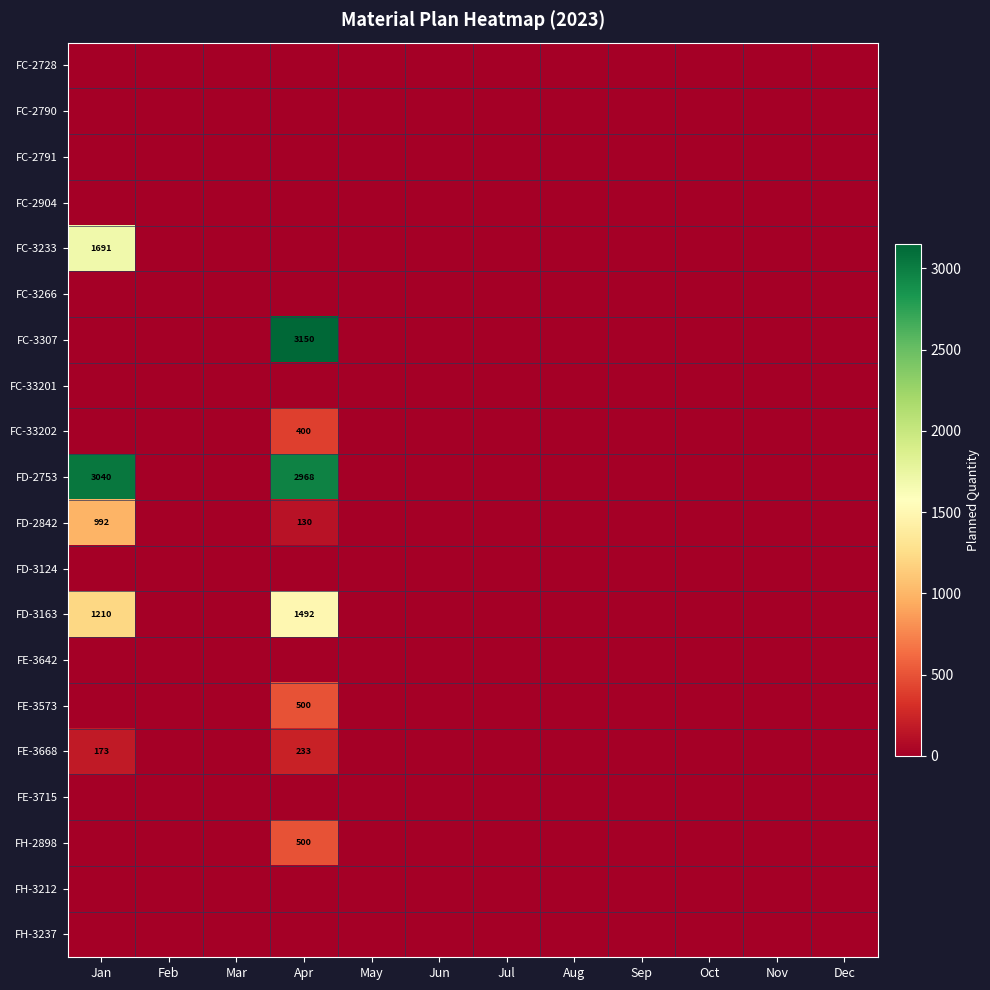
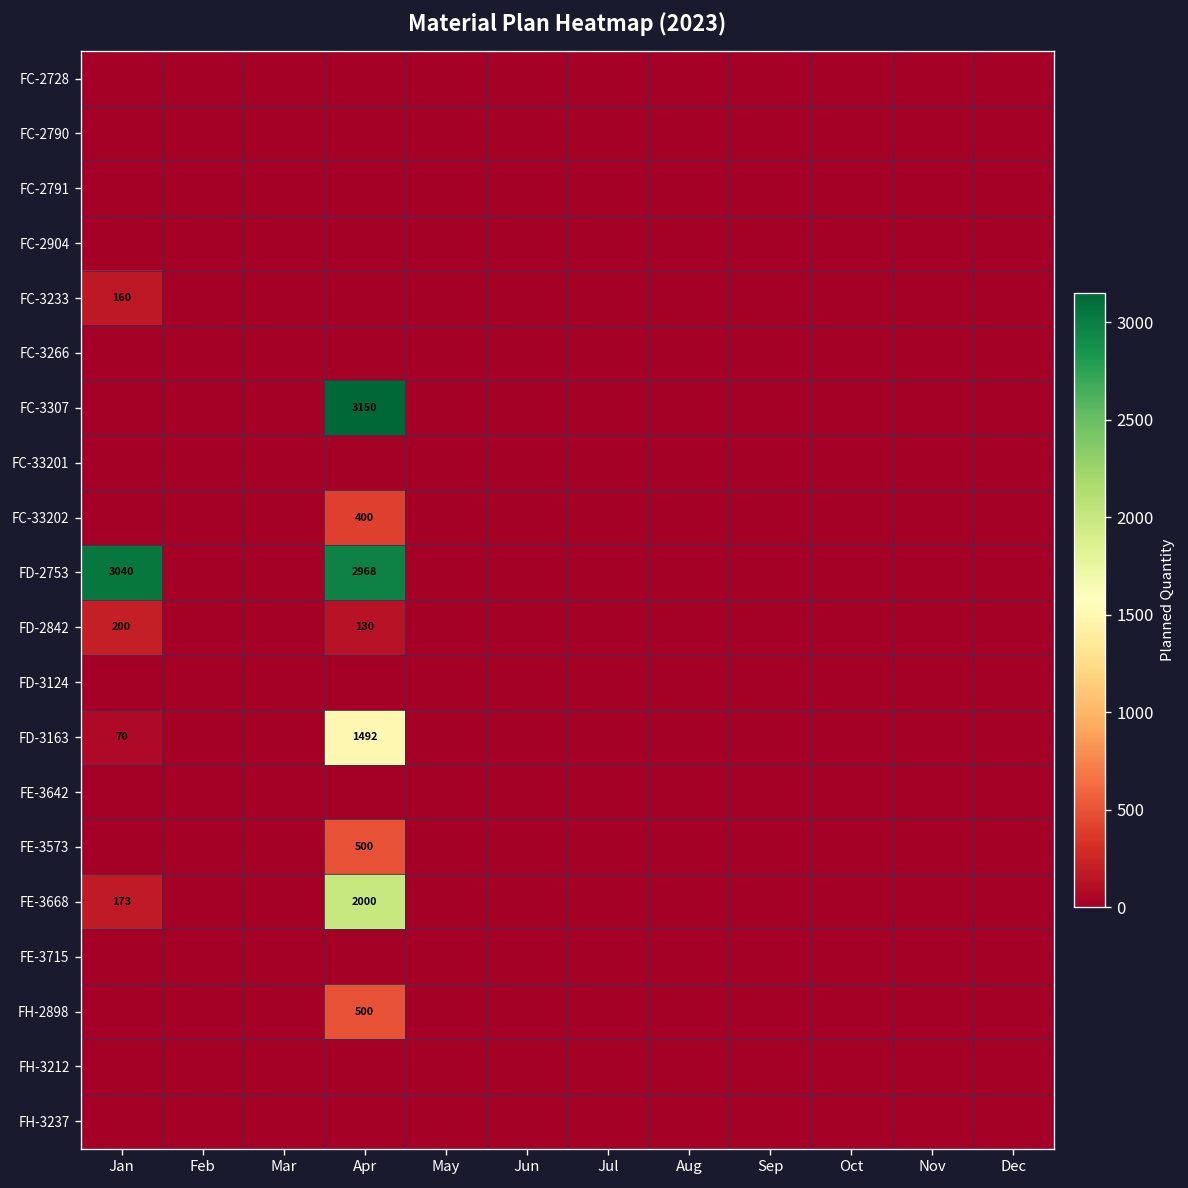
FC-3233, Jan: 1691 -> 160
FD-2842, Jan: 992 -> 200
FD-3163, Jan: 1210 -> 70
FE-3668, Apr: 233 -> 2000
